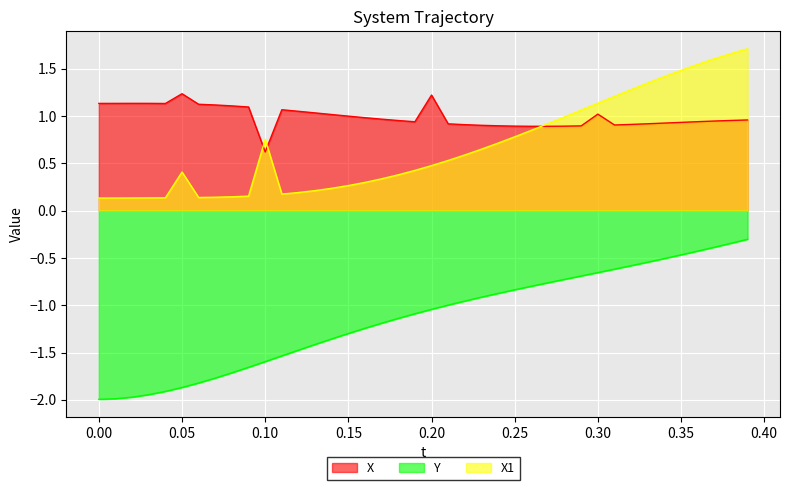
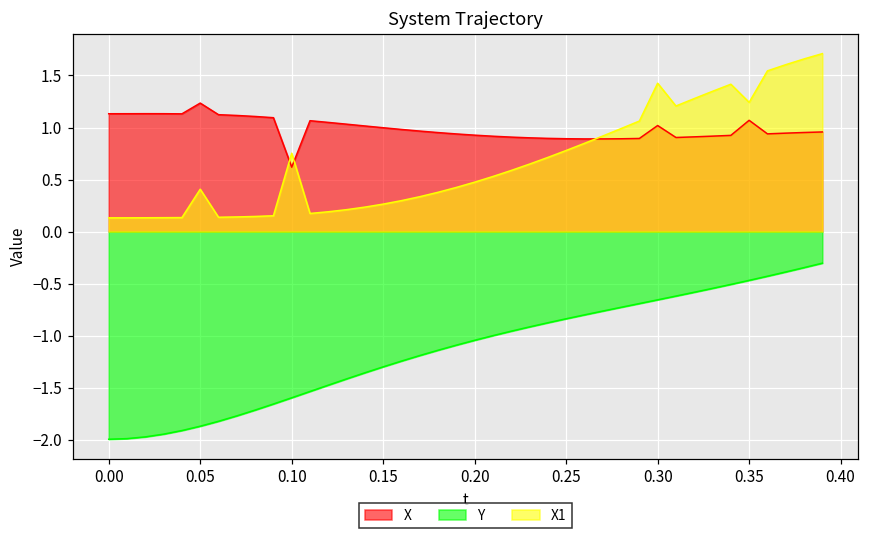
X, 0.20: 1.2 -> 0.9
X1, 0.30: 1.1 -> 1.4
X, 0.35: 0.9 -> 1.1
X1, 0.35: 1.5 -> 1.2
